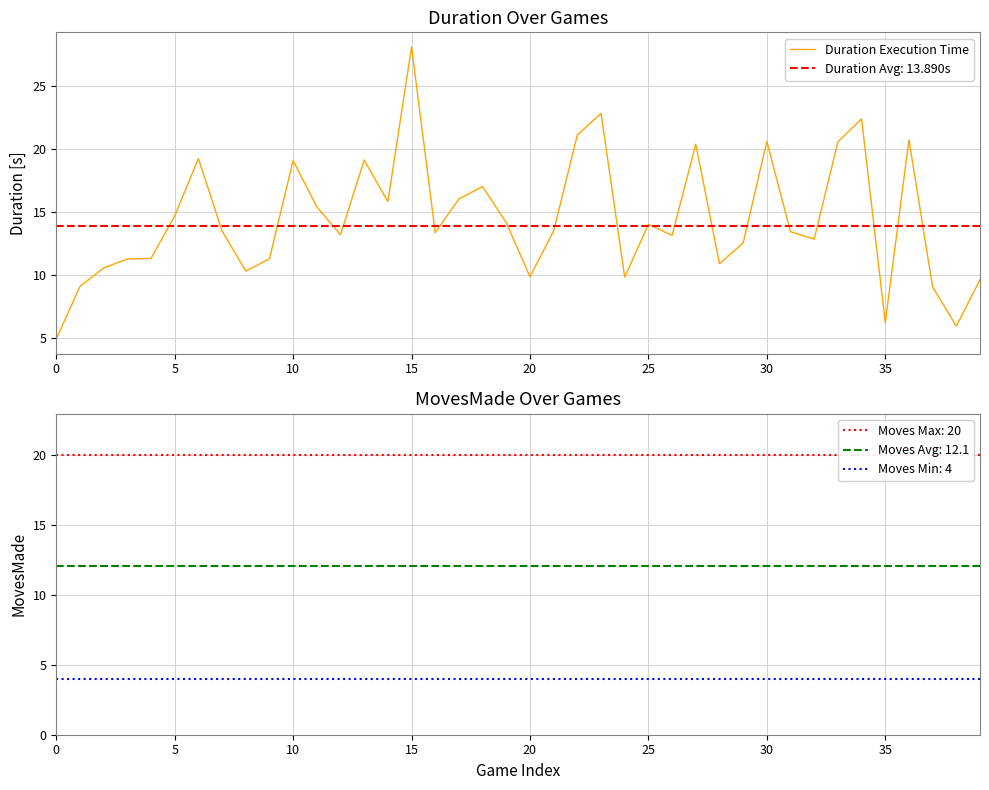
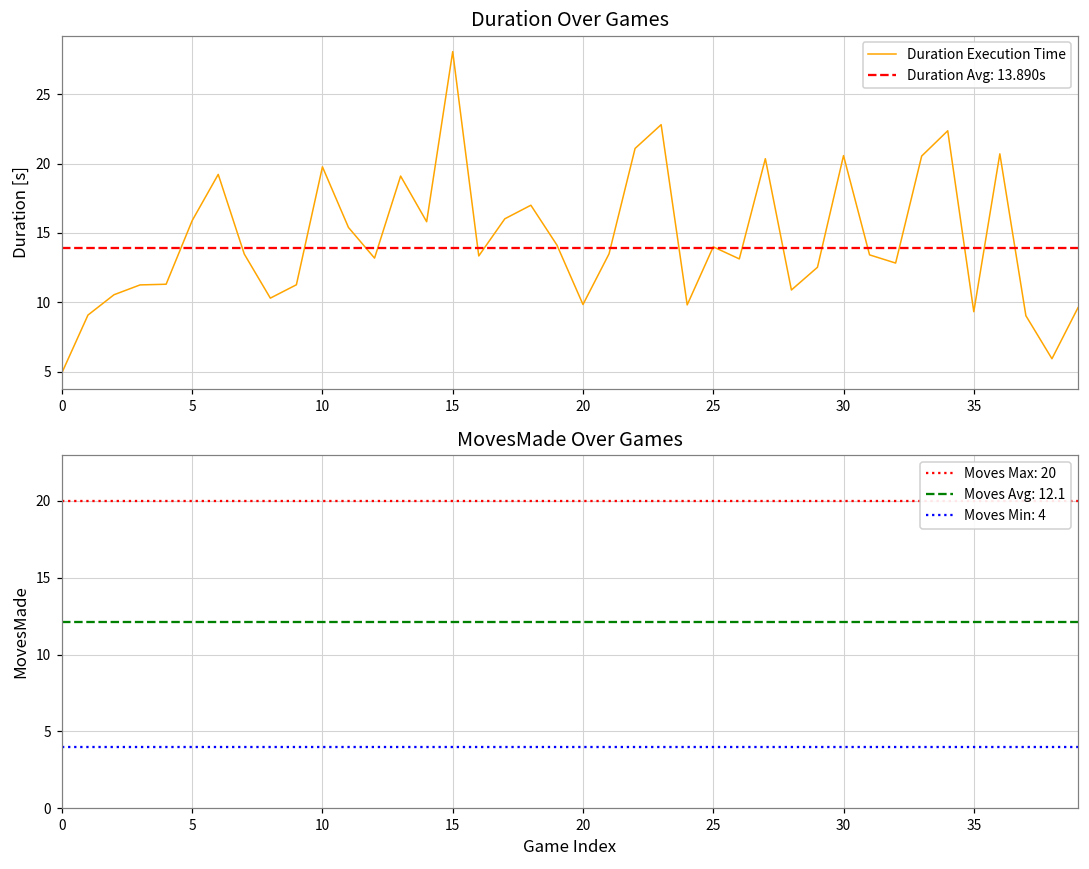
5: 14.7 -> 15.9
10: 19.1 -> 19.8
35: 6.2 -> 9.3
